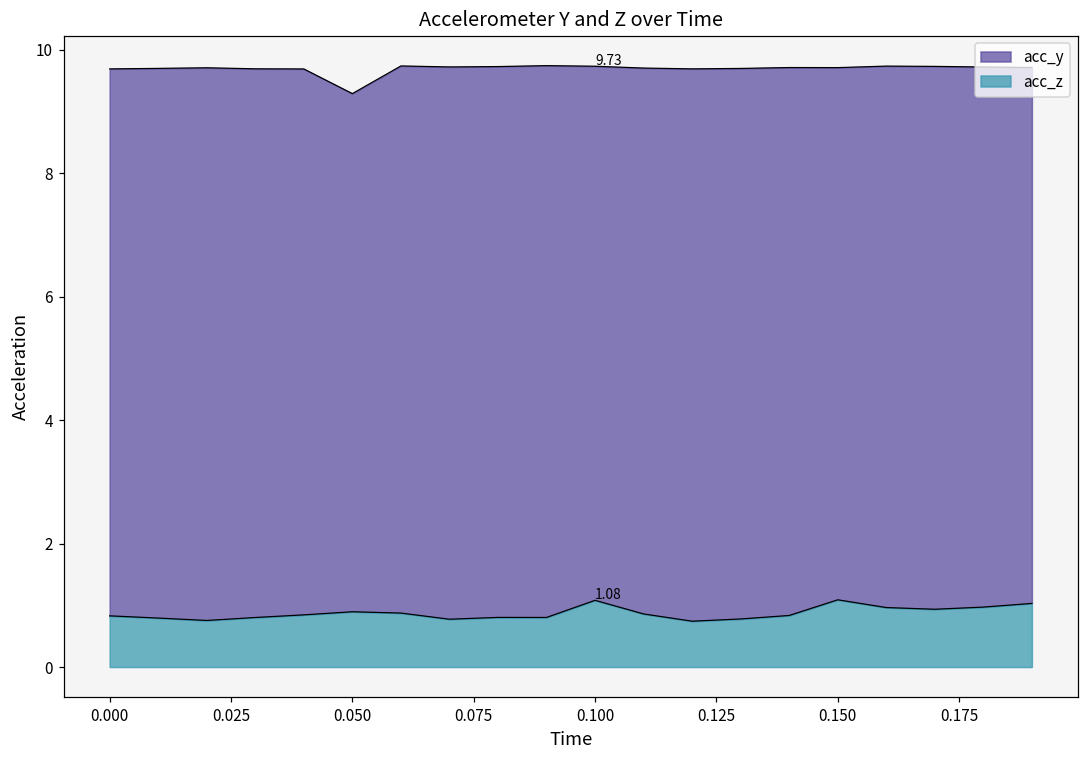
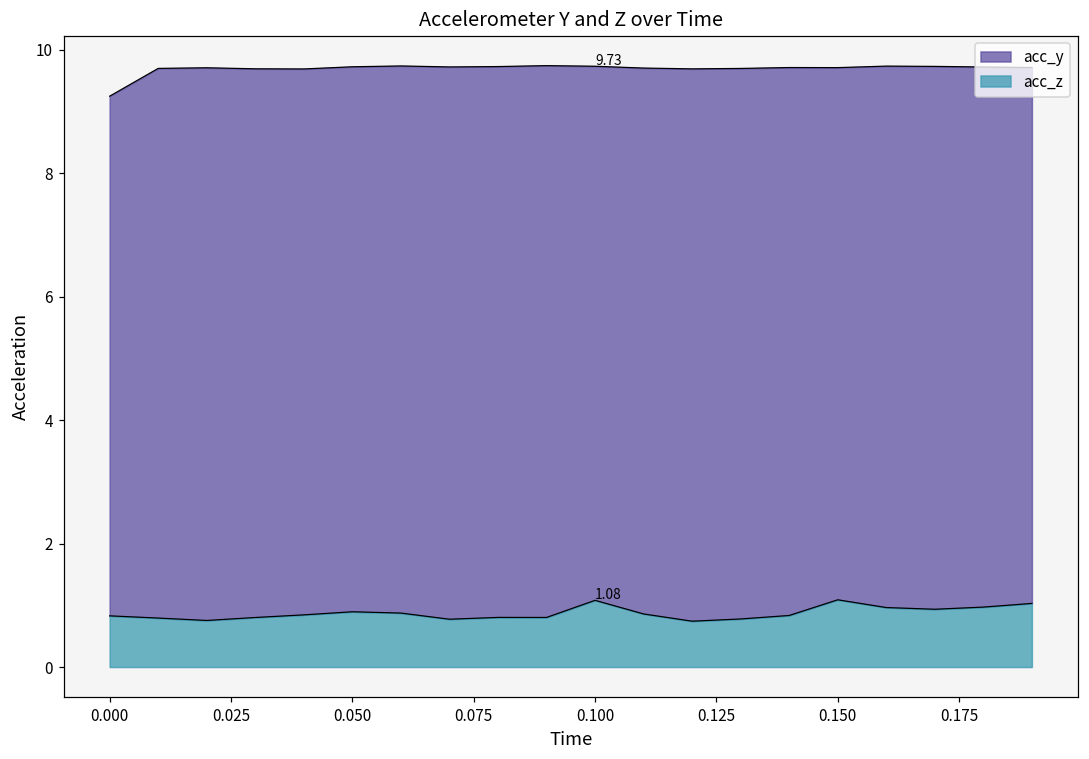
acc_y, 0.000: 9.7 -> 9.2
acc_y, 0.050: 9.3 -> 9.7
